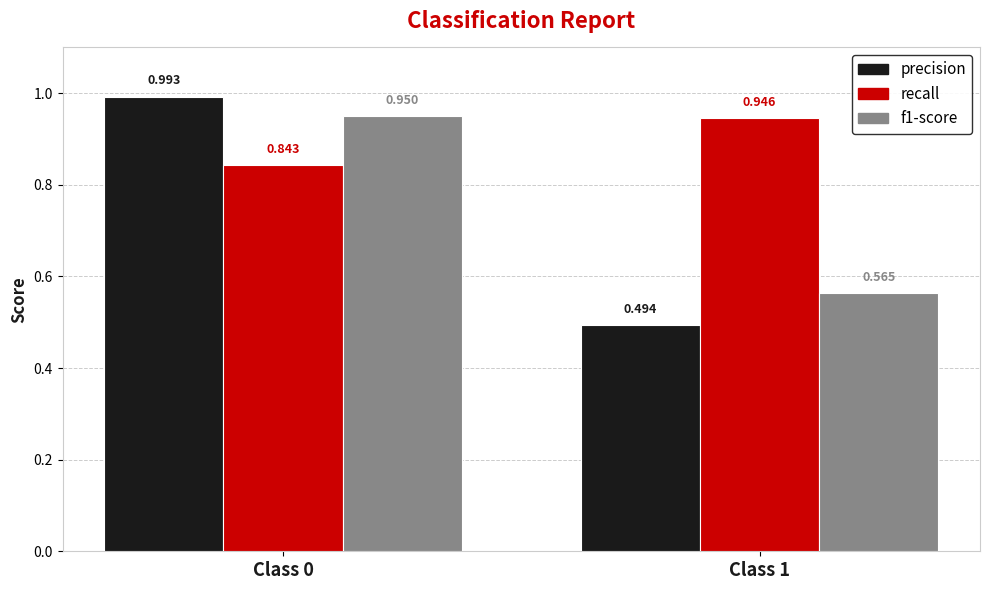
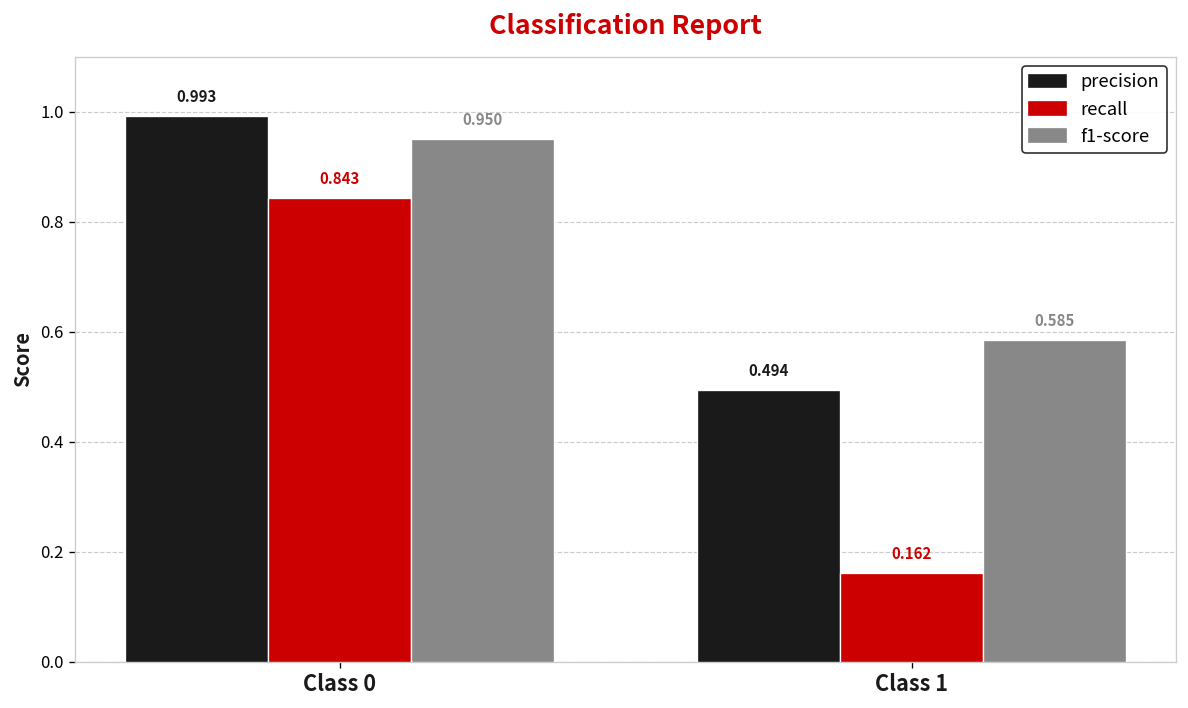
recall, Class 1: 0.946 -> 0.162
f1-score, Class 1: 0.565 -> 0.585
